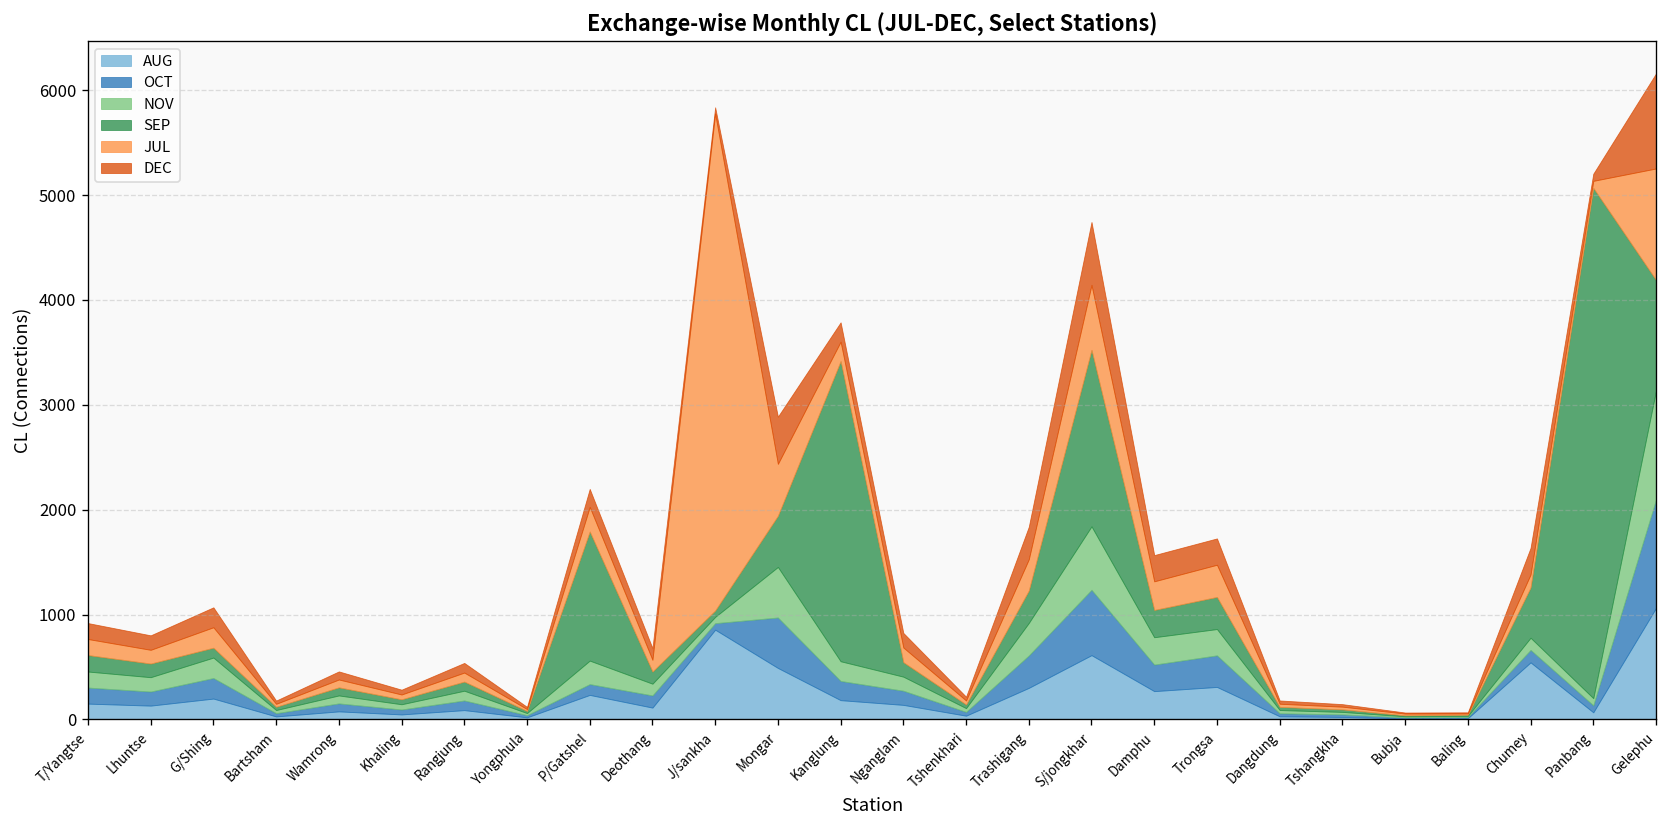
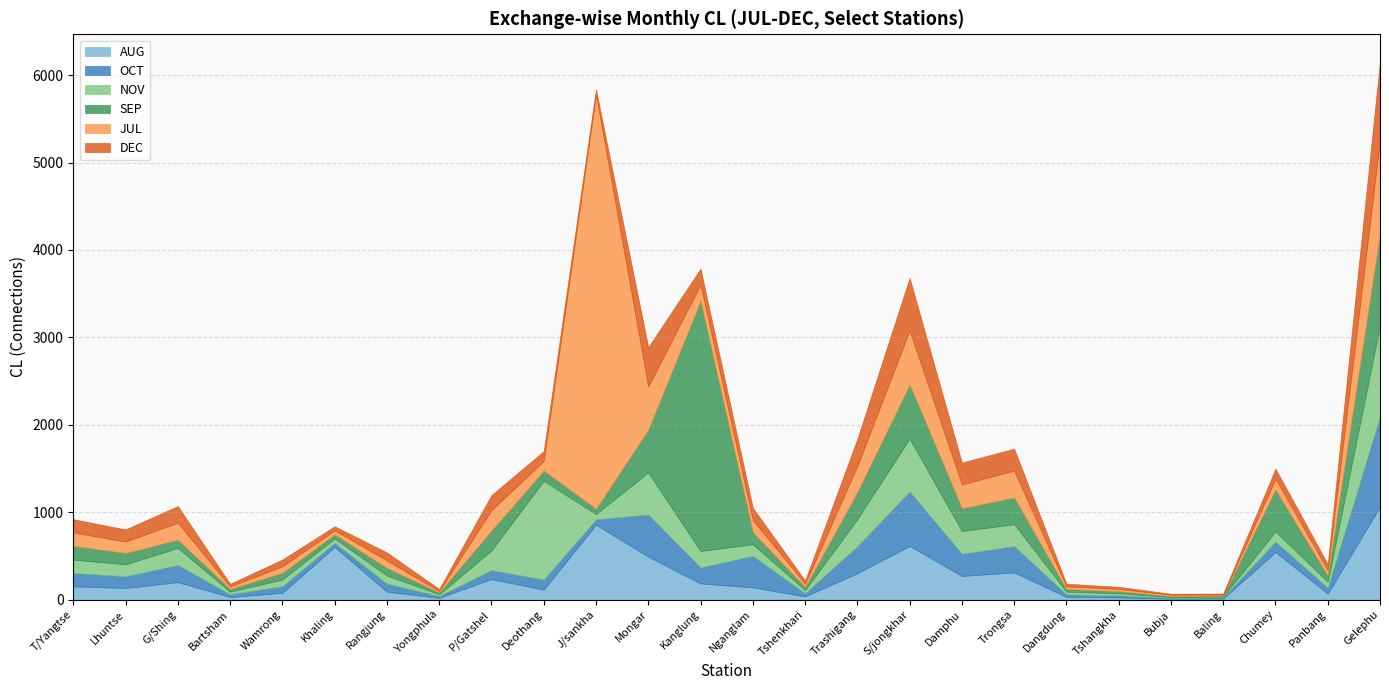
AUG, Khaling: 0 -> 600
SEP, P/Gatshel: 1200 -> 200
NOV, Deothang: 100 -> 1100
OCT, Nganglam: 100 -> 400
SEP, S/jongkhar: 1700 -> 600
DEC, Chumey: 300 -> 100
SEP, Panbang: 4900 -> 100
